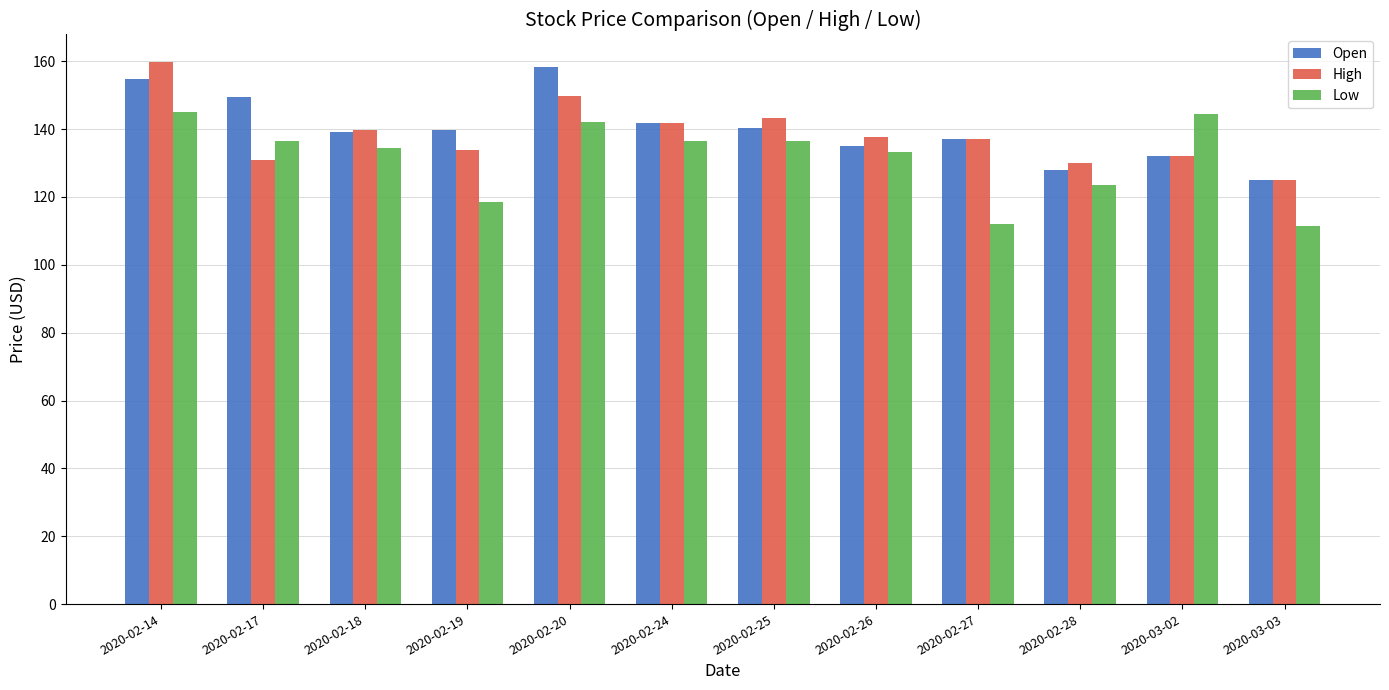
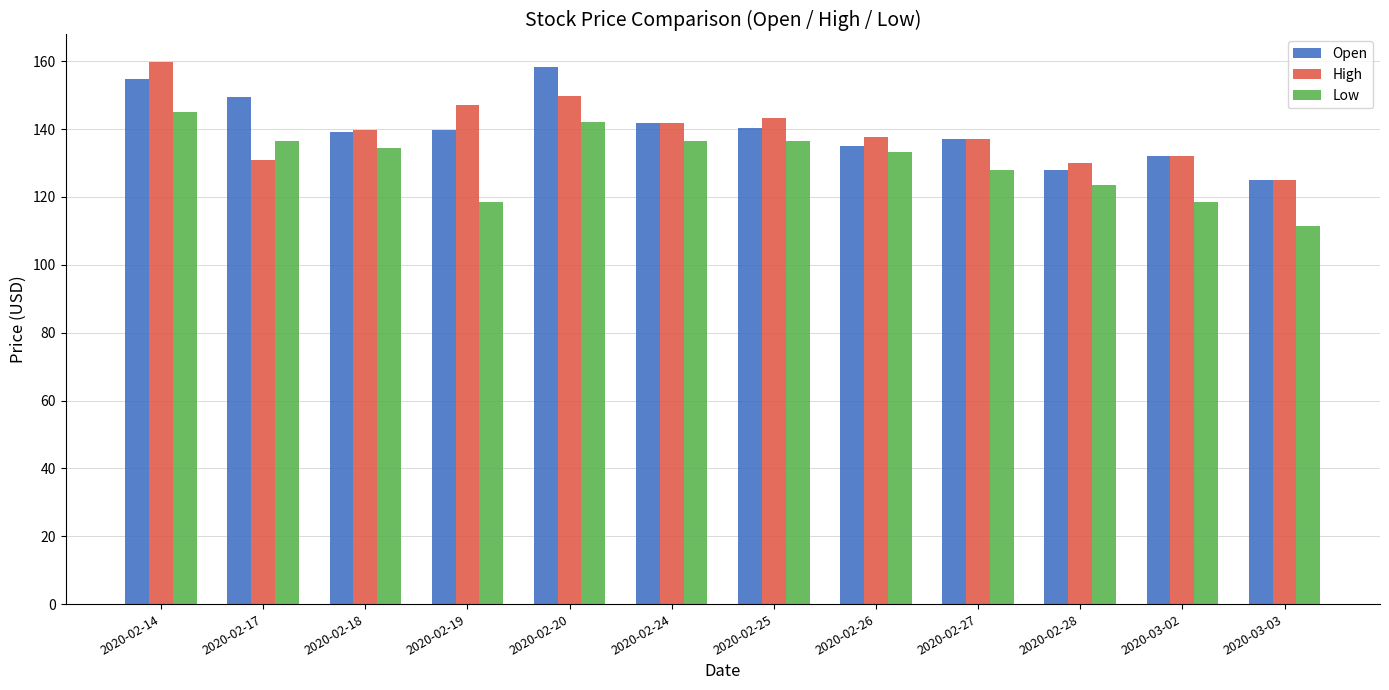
High, 2020-02-19: 134 -> 147
Low, 2020-02-27: 112 -> 128
Low, 2020-03-02: 144 -> 118
